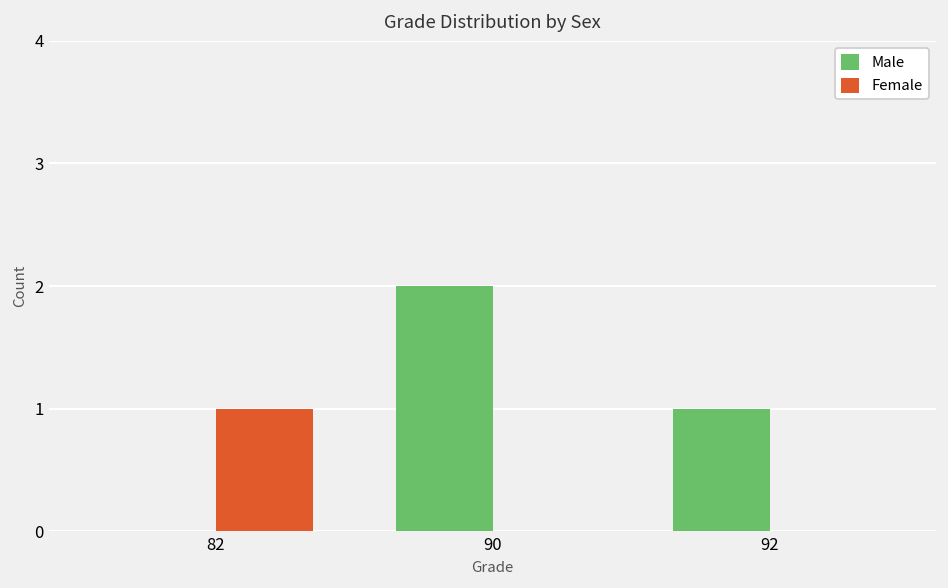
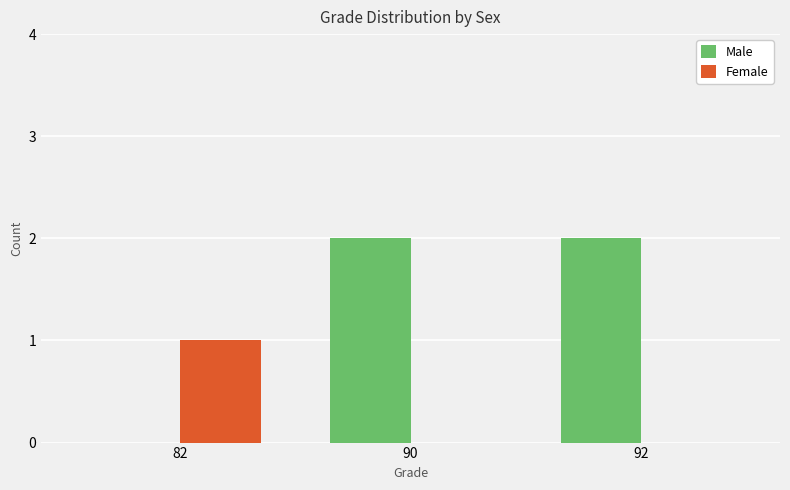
Male, 92: 1 -> 2
